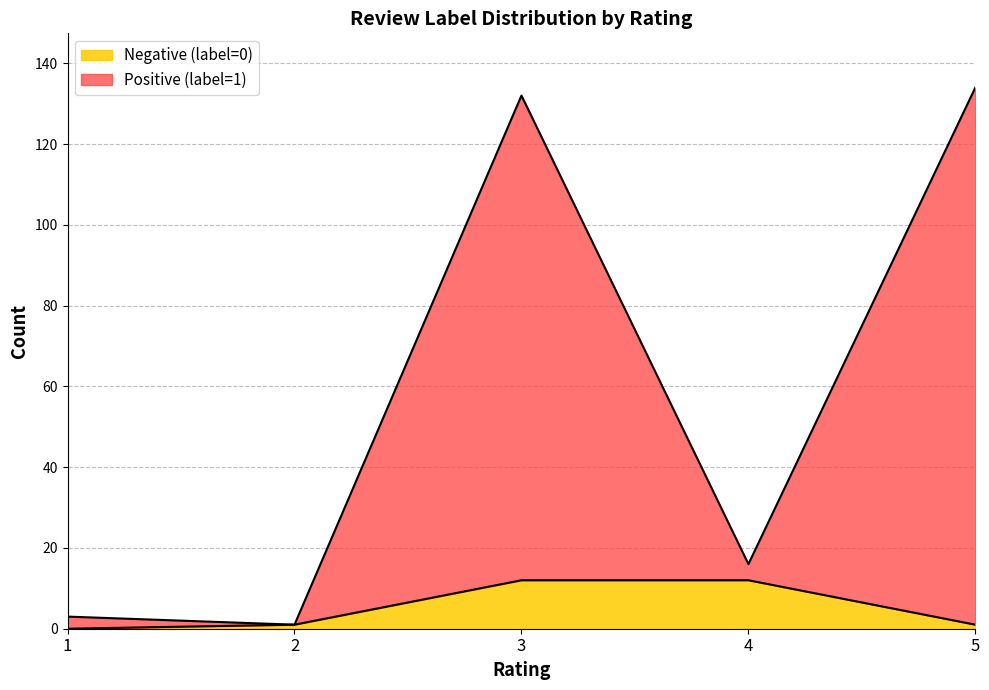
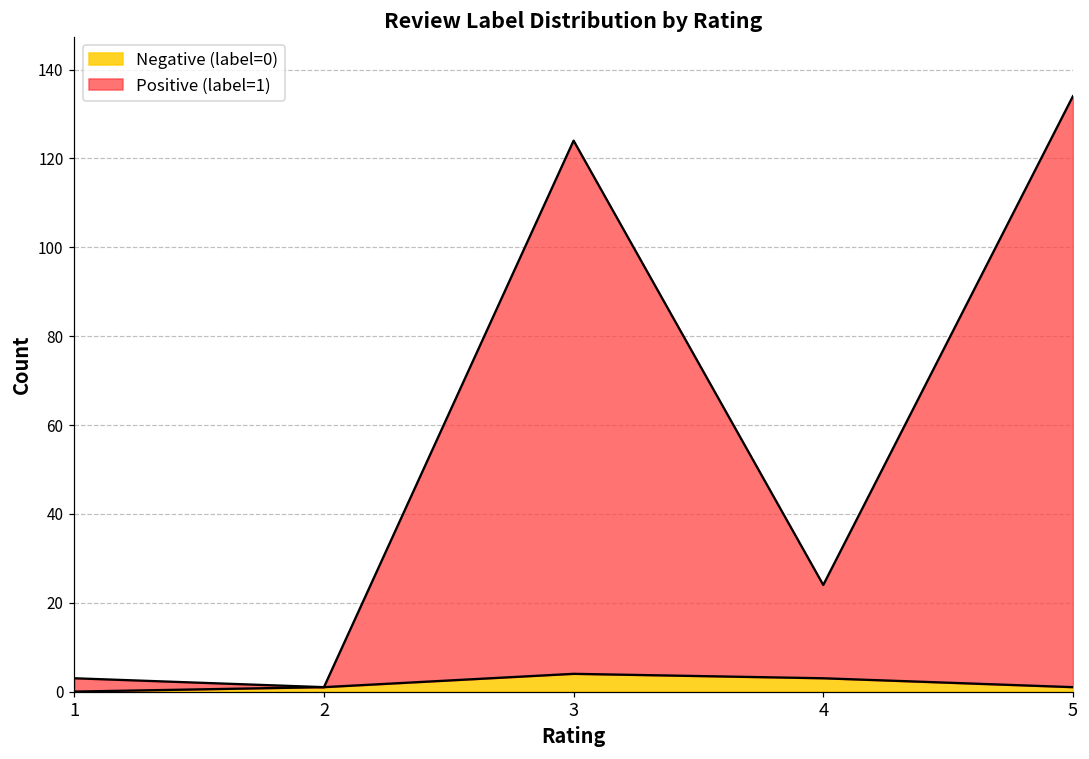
Negative (label=0), 3: 12 -> 4
Negative (label=0), 4: 12 -> 3
Positive (label=1), 4: 4 -> 21
